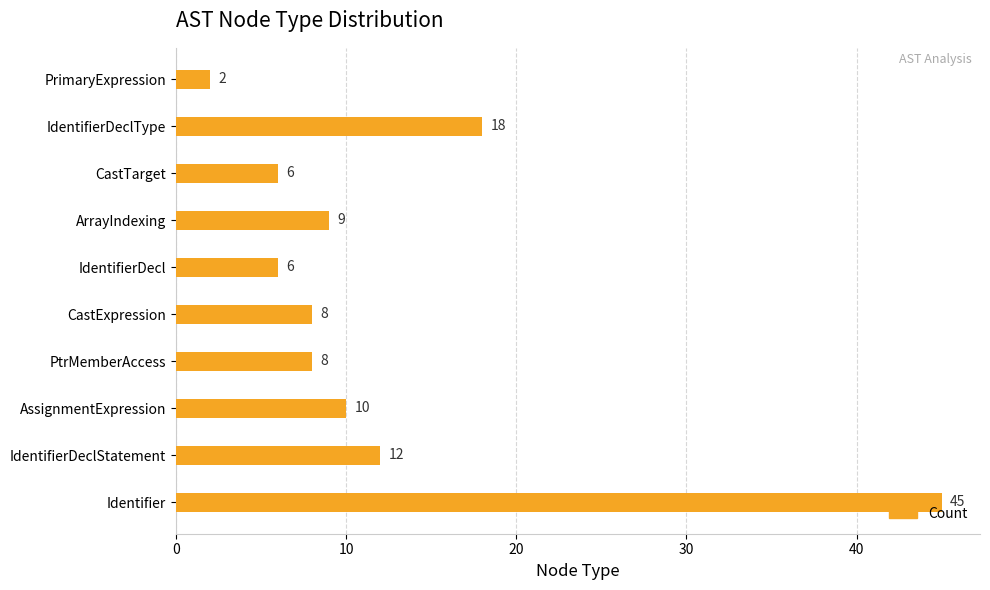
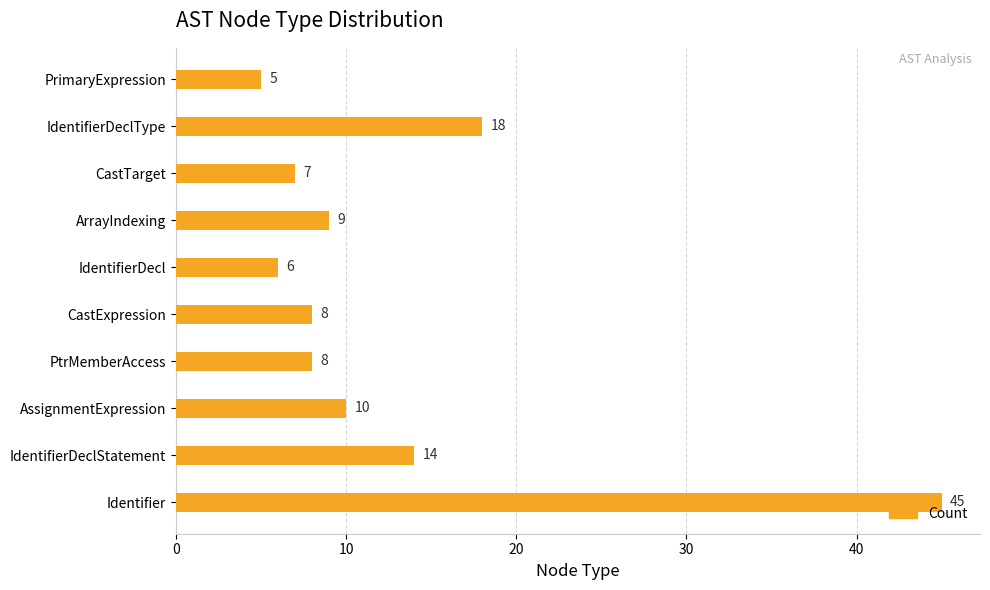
PrimaryExpression: 2 -> 5
CastTarget: 6 -> 7
IdentifierDeclStatement: 12 -> 14
